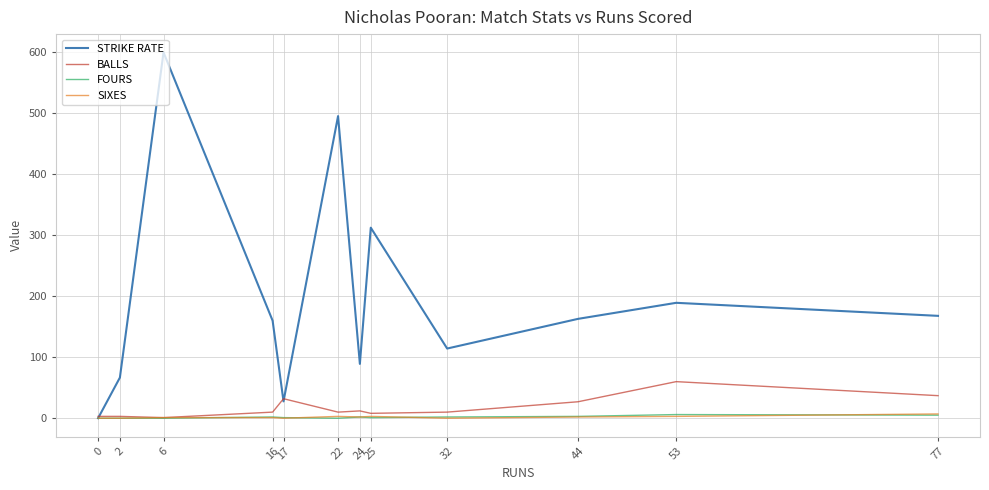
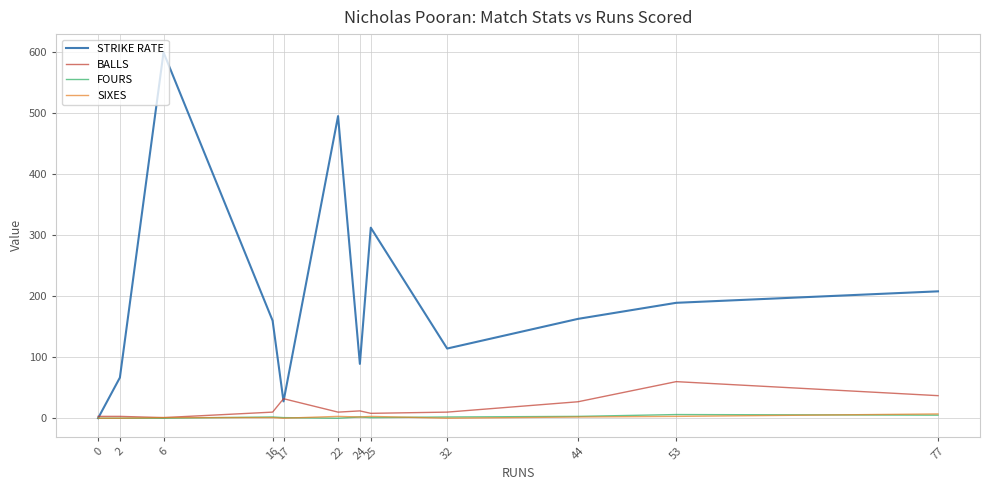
STRIKE RATE, 77: 170 -> 210
